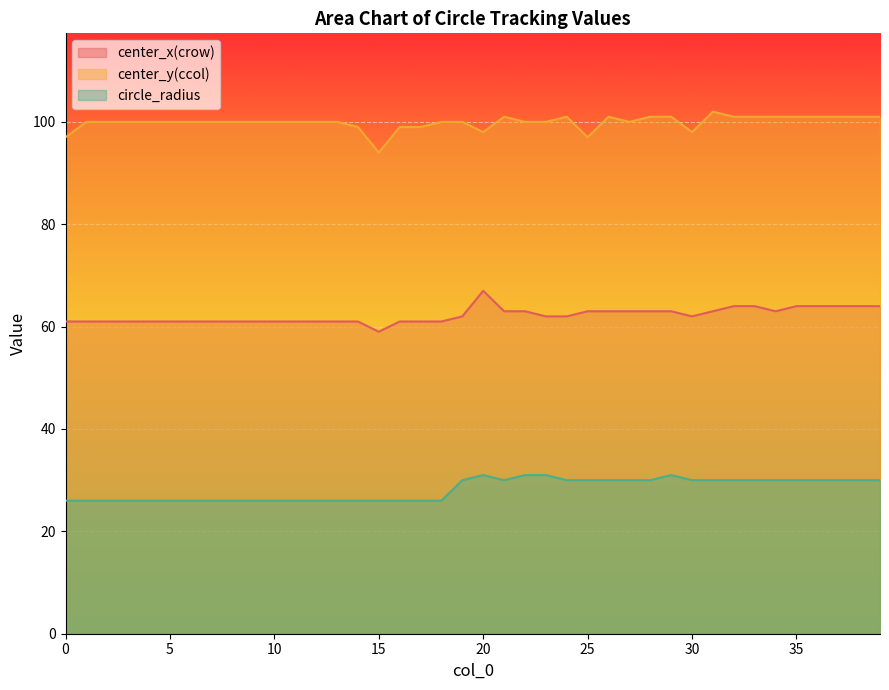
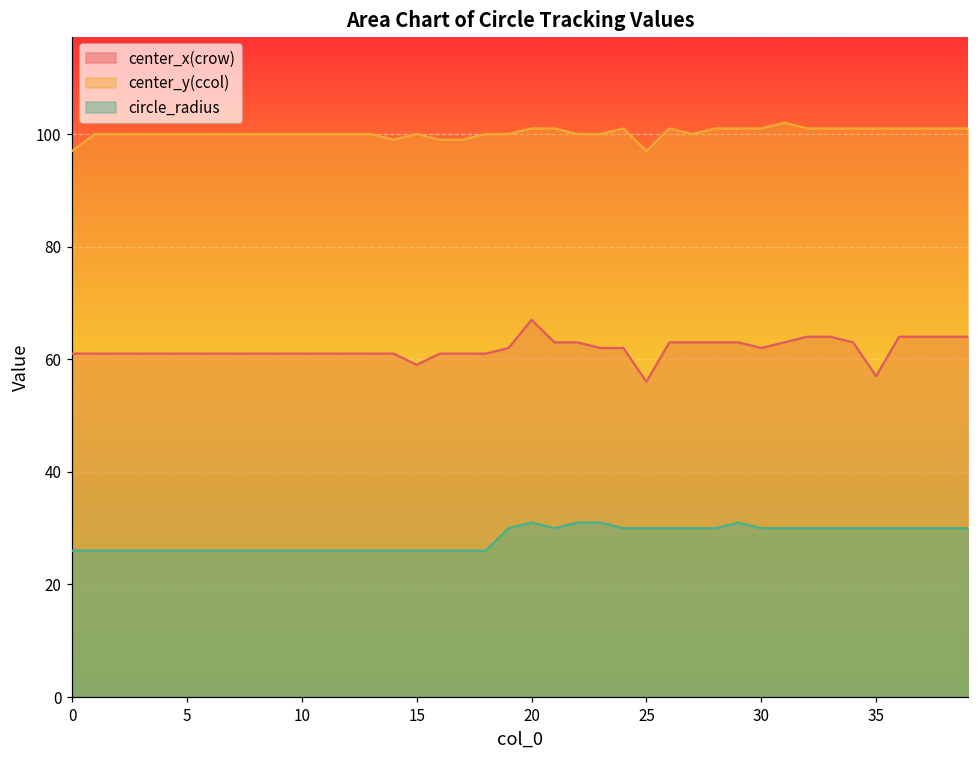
center_y(ccol), 15: 94 -> 100
center_y(ccol), 20: 98 -> 101
center_x(crow), 25: 63 -> 56
center_y(ccol), 30: 98 -> 101
center_x(crow), 35: 64 -> 57
